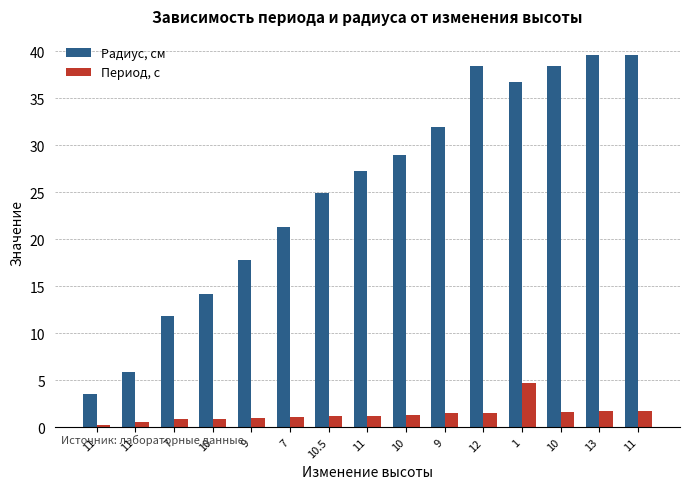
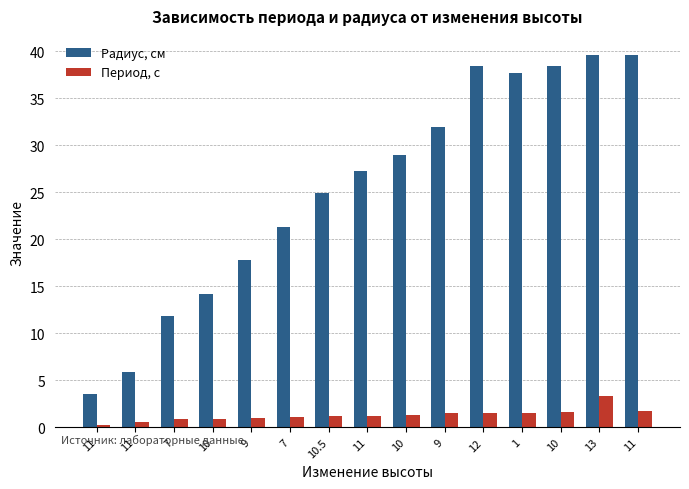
Радиус, см, 1: 37 -> 38
Период, с, 1: 5 -> 2
Период, с, 13: 2 -> 3
